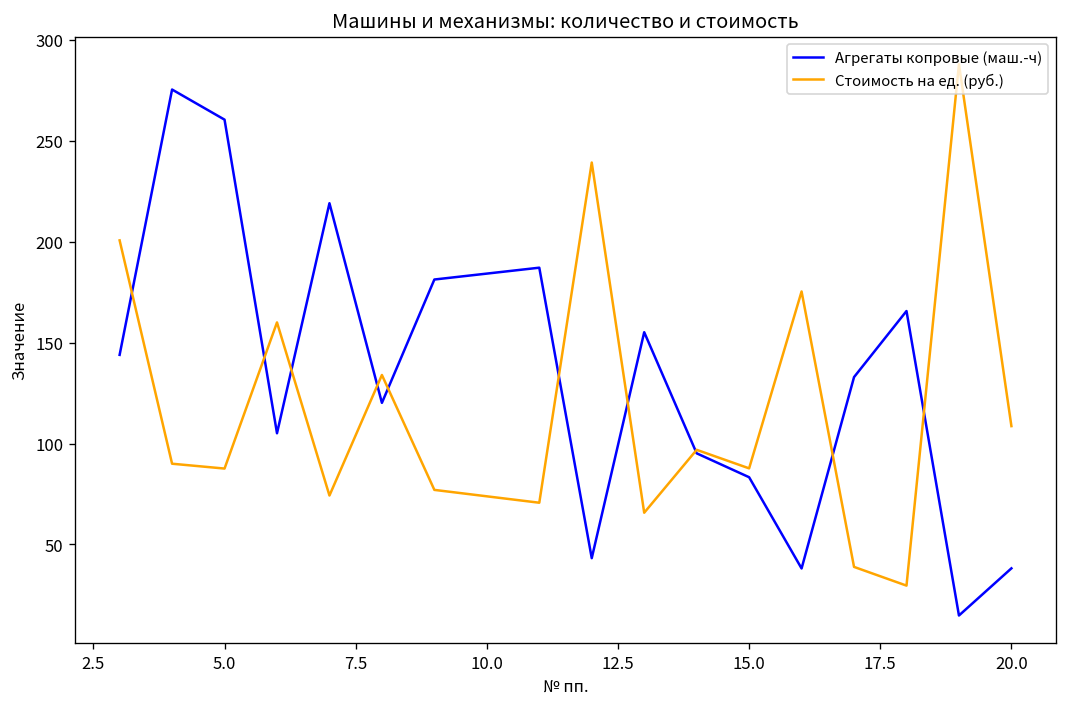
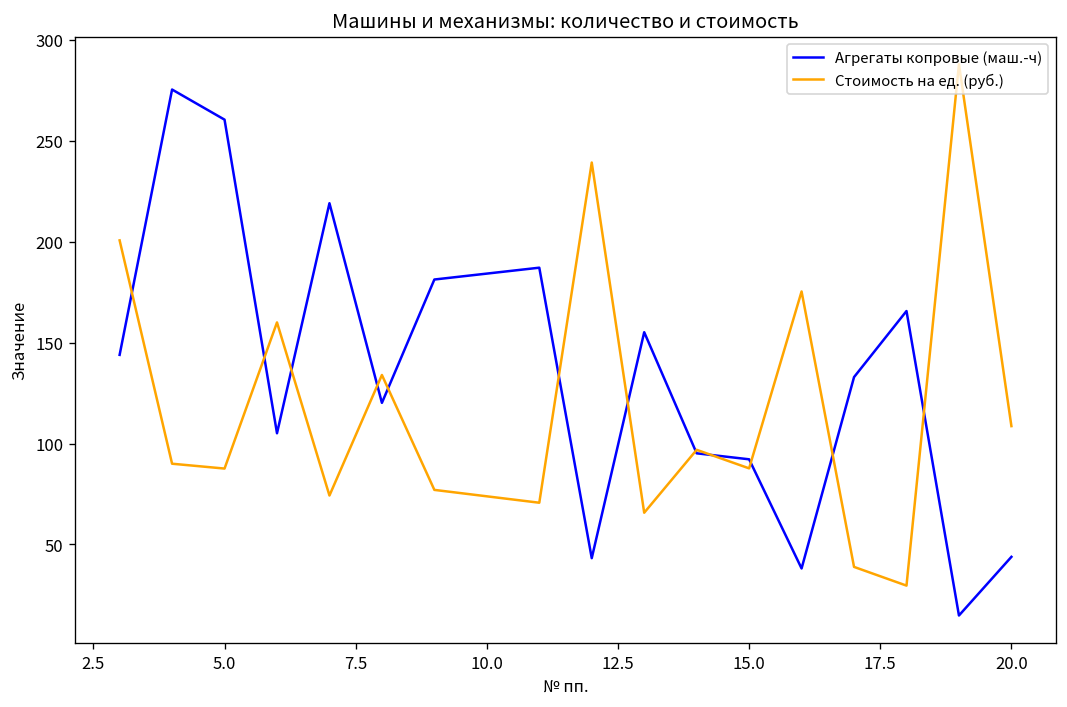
Агрегаты копровые (маш.-ч), 15.0: 83 -> 92
Агрегаты копровые (маш.-ч), 20.0: 38 -> 44
